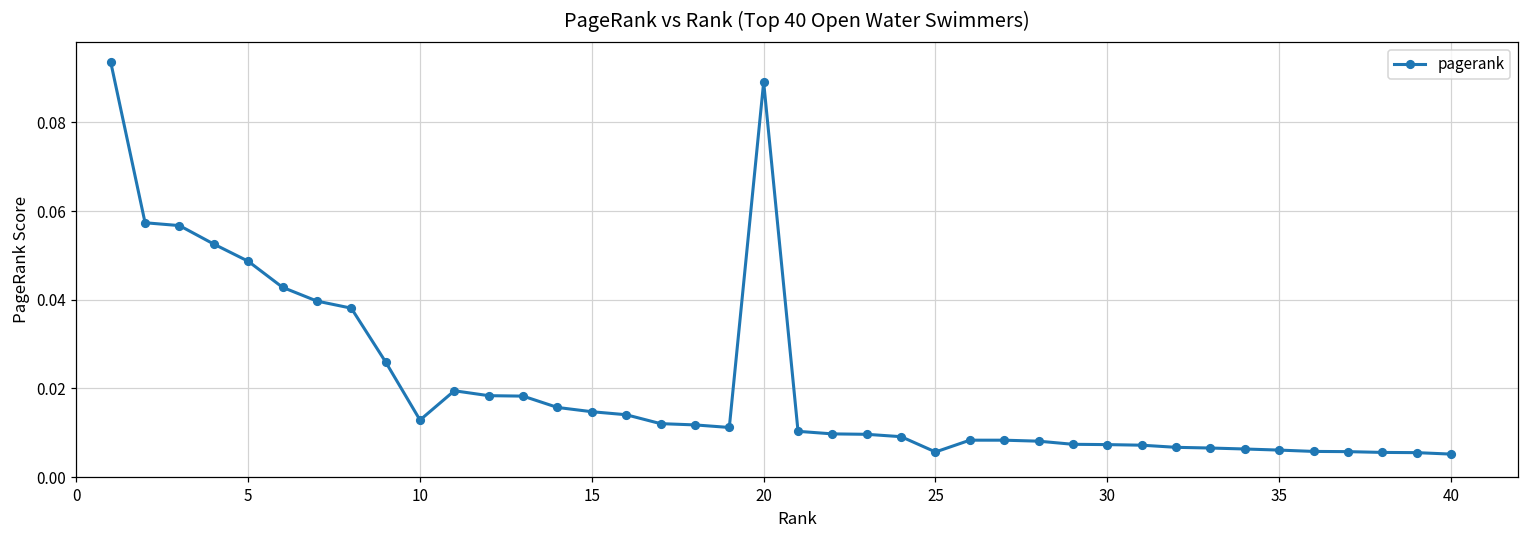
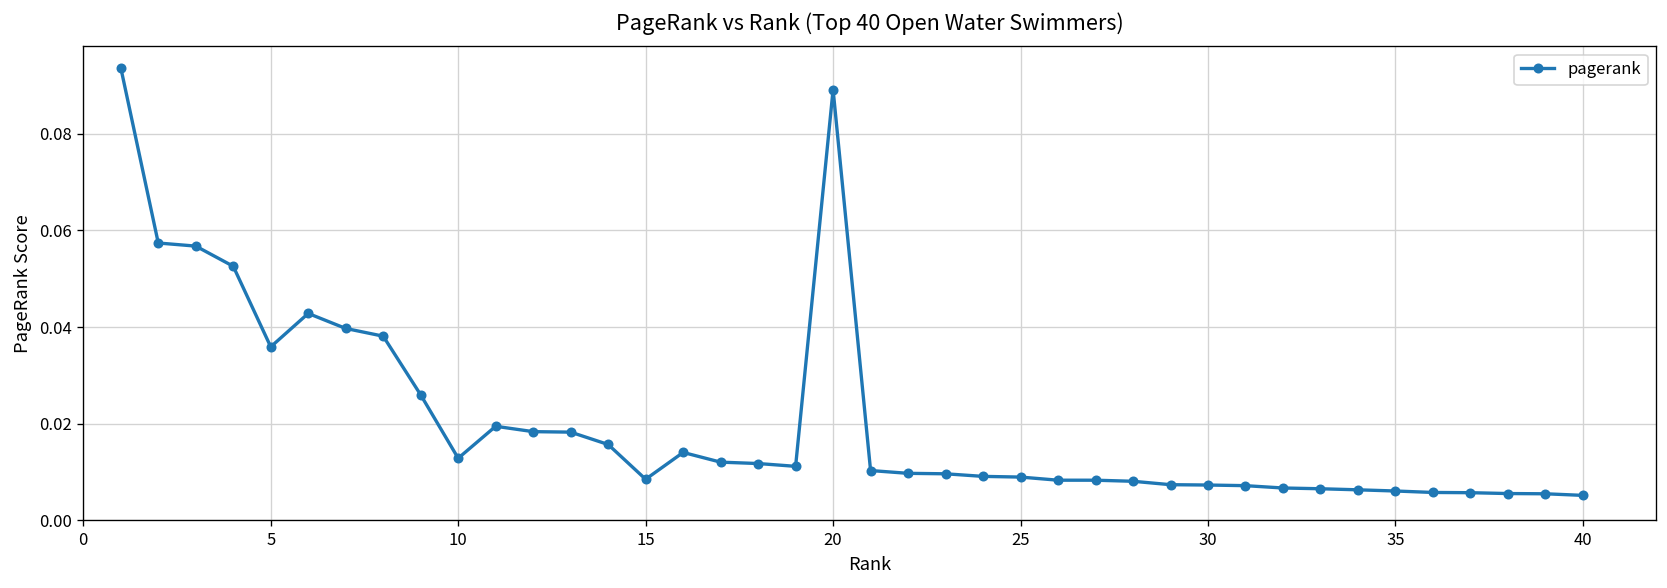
5: 0.049 -> 0.036
15: 0.015 -> 0.009
25: 0.006 -> 0.009
